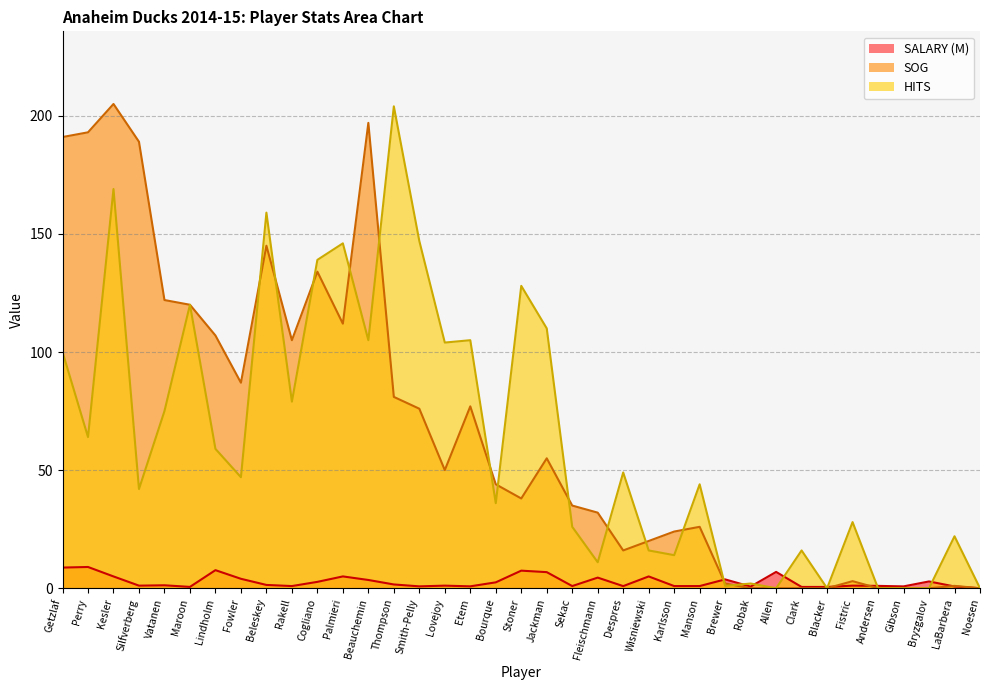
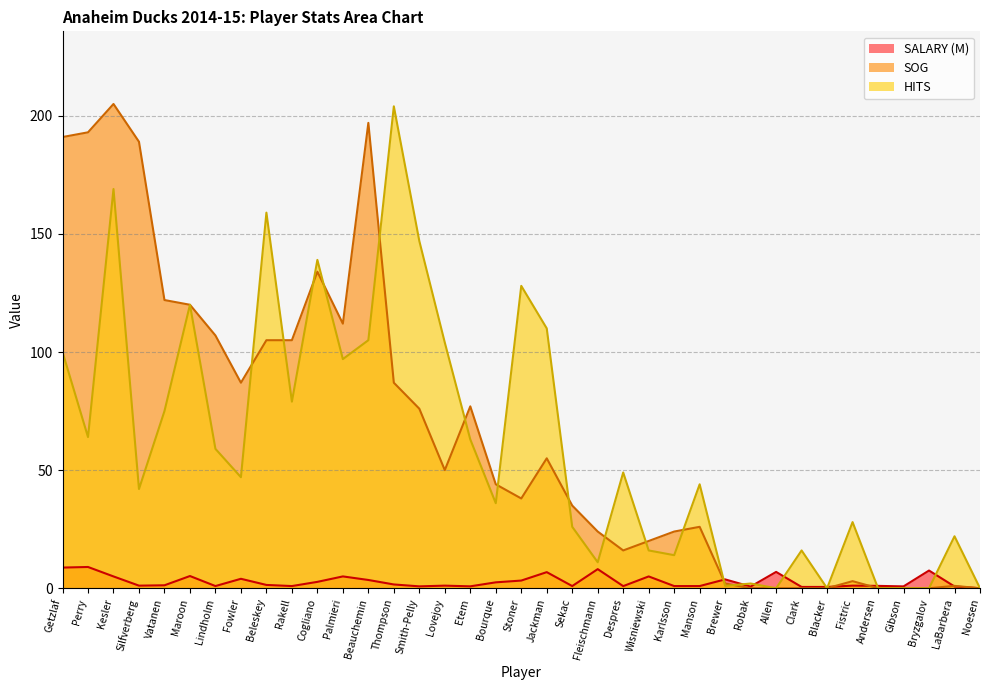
SALARY (M), Maroon: 1 -> 5
SALARY (M), Lindholm: 8 -> 1
SOG, Beleskey: 145 -> 105
HITS, Palmieri: 146 -> 97
SOG, Thompson: 81 -> 87
HITS, Etem: 105 -> 63
SALARY (M), Stoner: 7 -> 3
SALARY (M), Fleischmann: 5 -> 8
SOG, Fleischmann: 32 -> 24
SALARY (M), Bryzgalov: 3 -> 7
